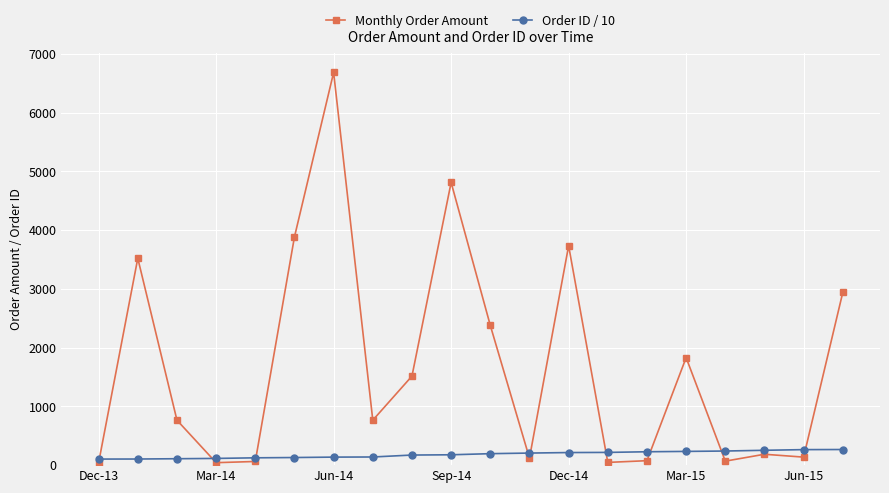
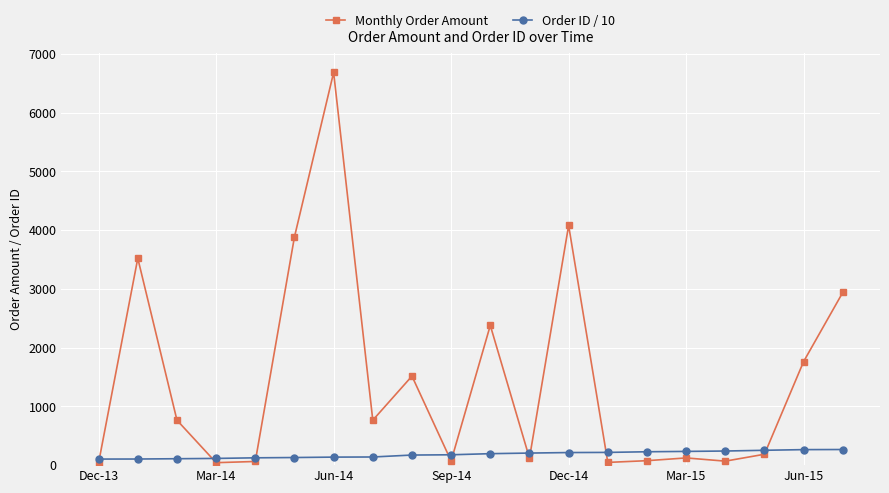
Monthly Order Amount, Sep-14: 4800 -> 100
Monthly Order Amount, Dec-14: 3700 -> 4100
Monthly Order Amount, Mar-15: 1800 -> 100
Monthly Order Amount, Jun-15: 100 -> 1800
